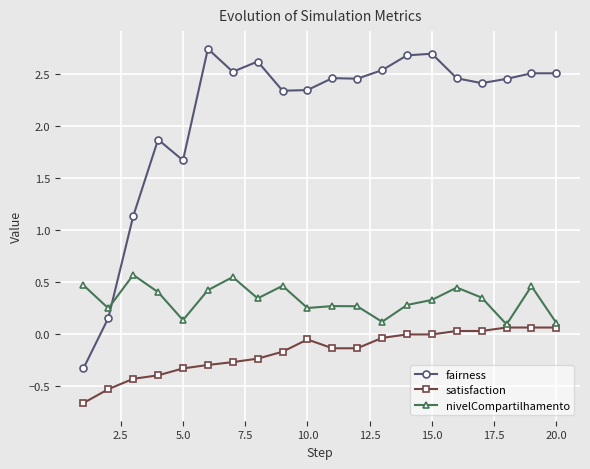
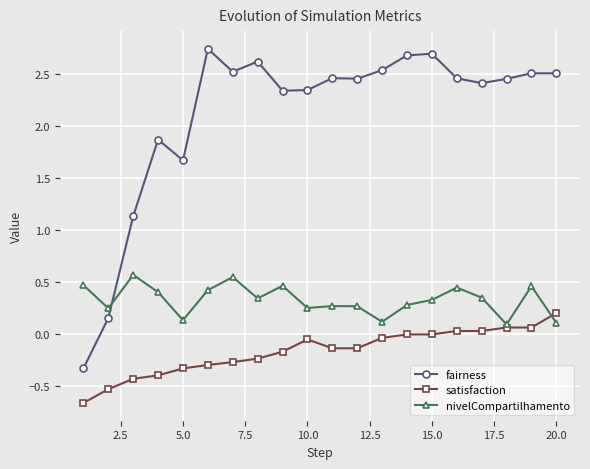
satisfaction, 20.0: 0.06 -> 0.20
